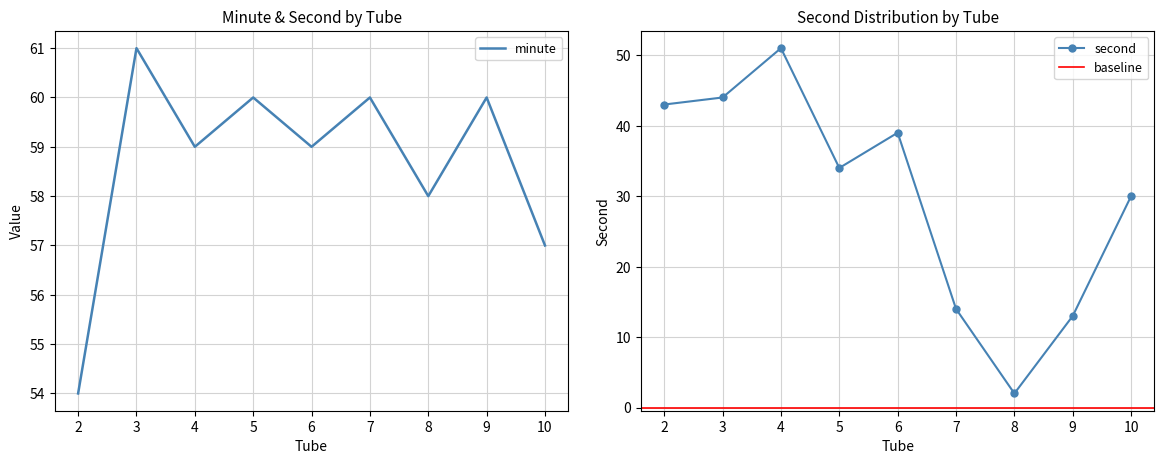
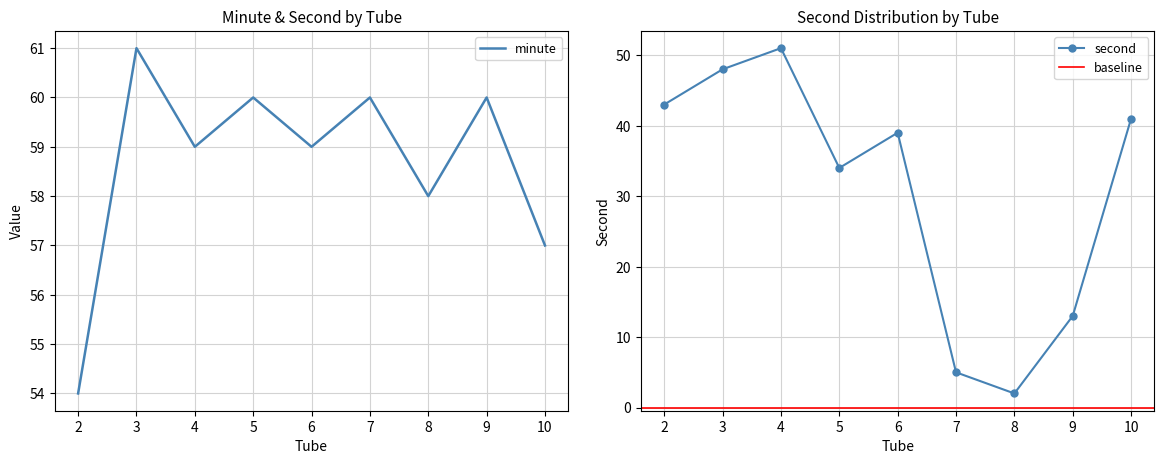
Second Distribution by Tube, 3: 44 -> 48
Second Distribution by Tube, 7: 14 -> 5
Second Distribution by Tube, 10: 30 -> 41
